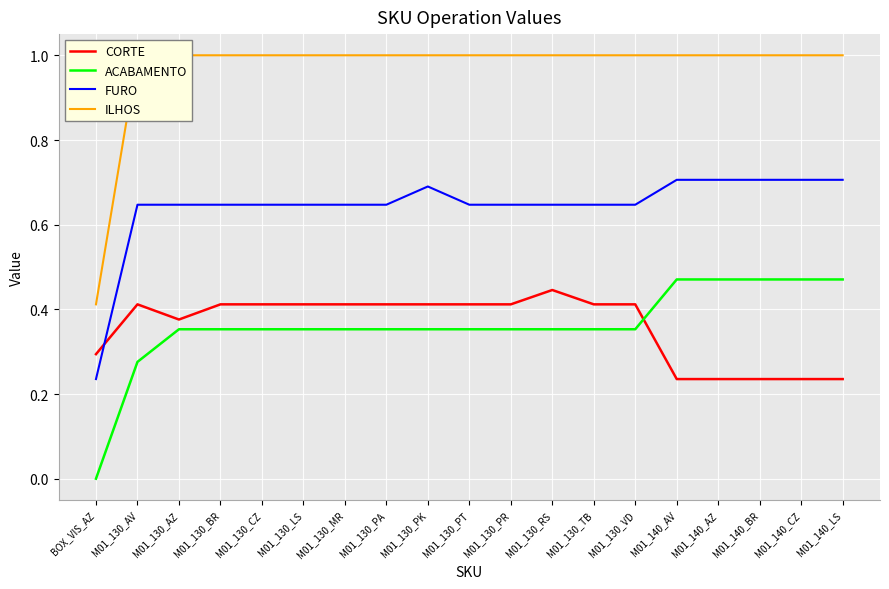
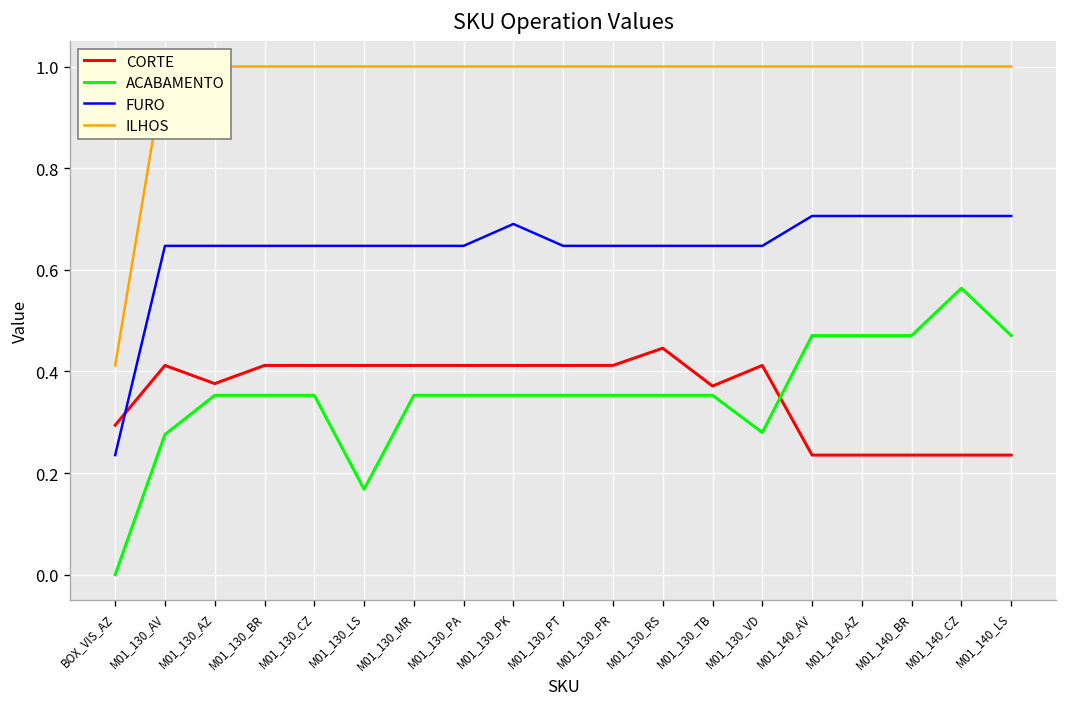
ACABAMENTO, M01_130_LS: 0.35 -> 0.17
CORTE, M01_130_TB: 0.41 -> 0.37
ACABAMENTO, M01_130_VD: 0.35 -> 0.28
ACABAMENTO, M01_140_CZ: 0.47 -> 0.56
